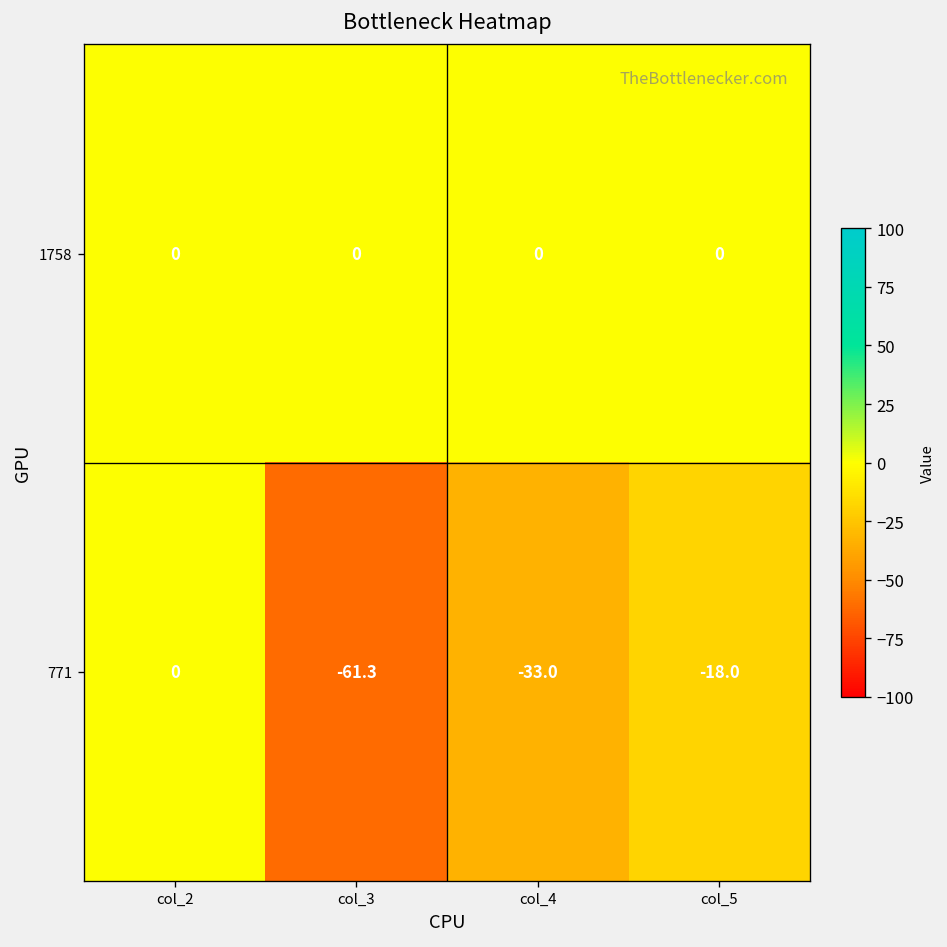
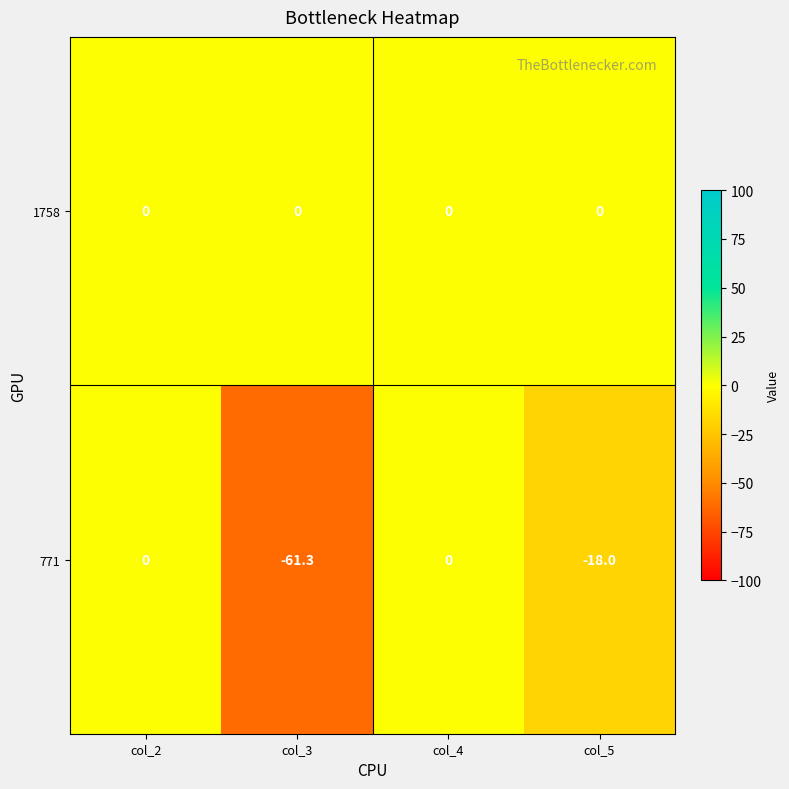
771, col_4: -33.0 -> 0
